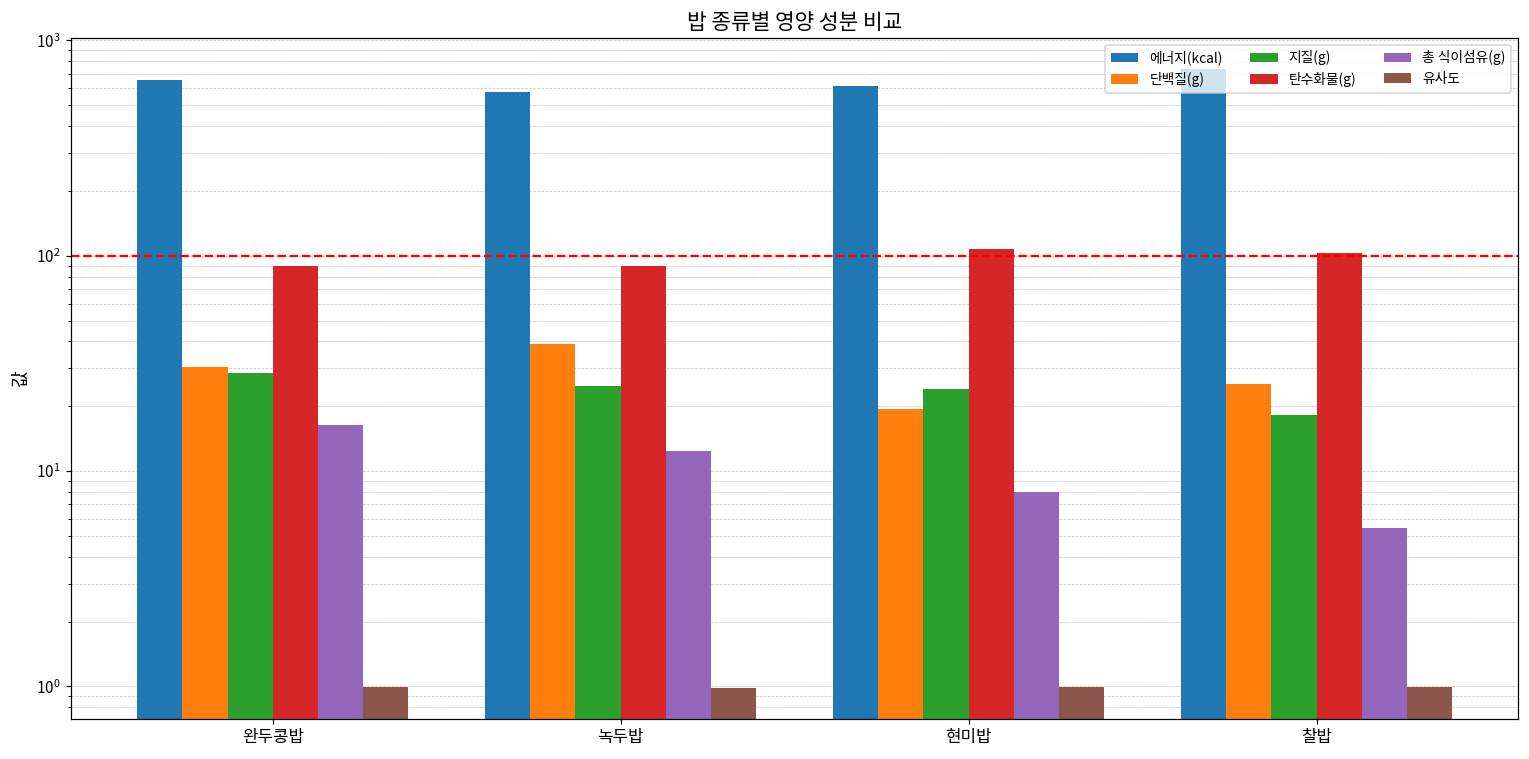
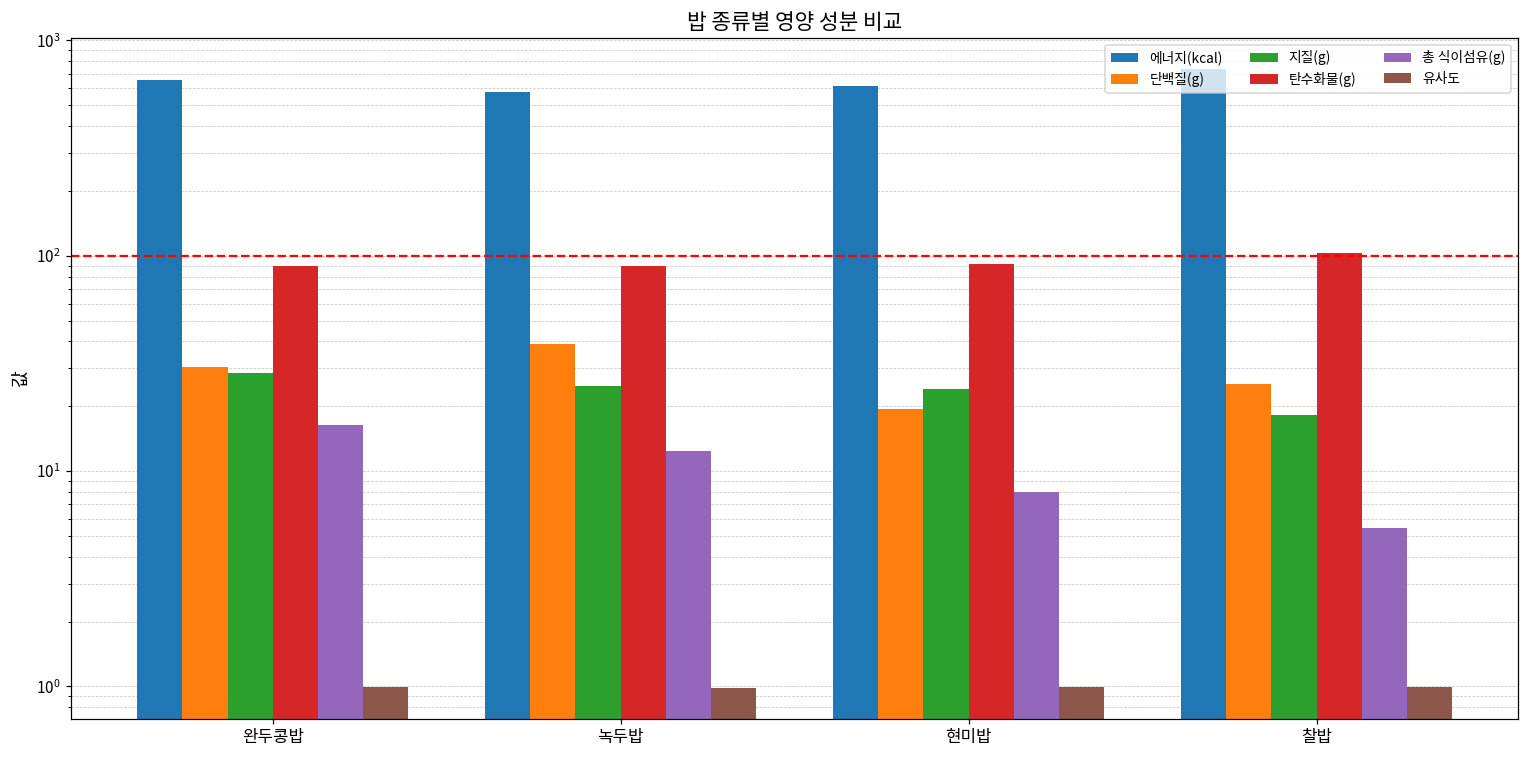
탄수화물(g), 현미밥: 110 -> 90
